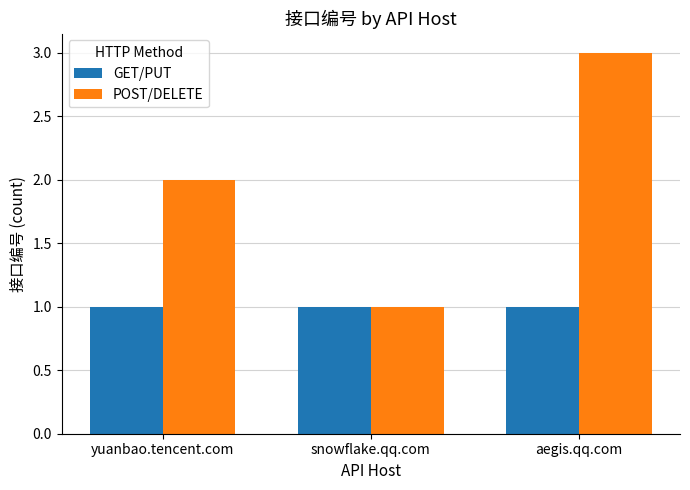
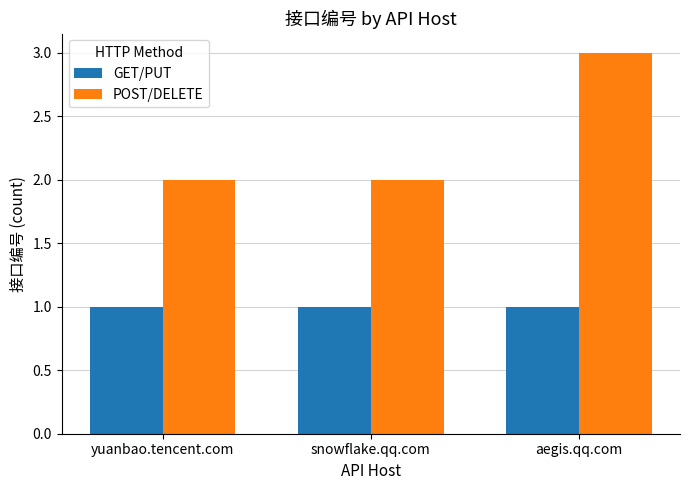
POST/DELETE, snowflake.qq.com: 1 -> 2
